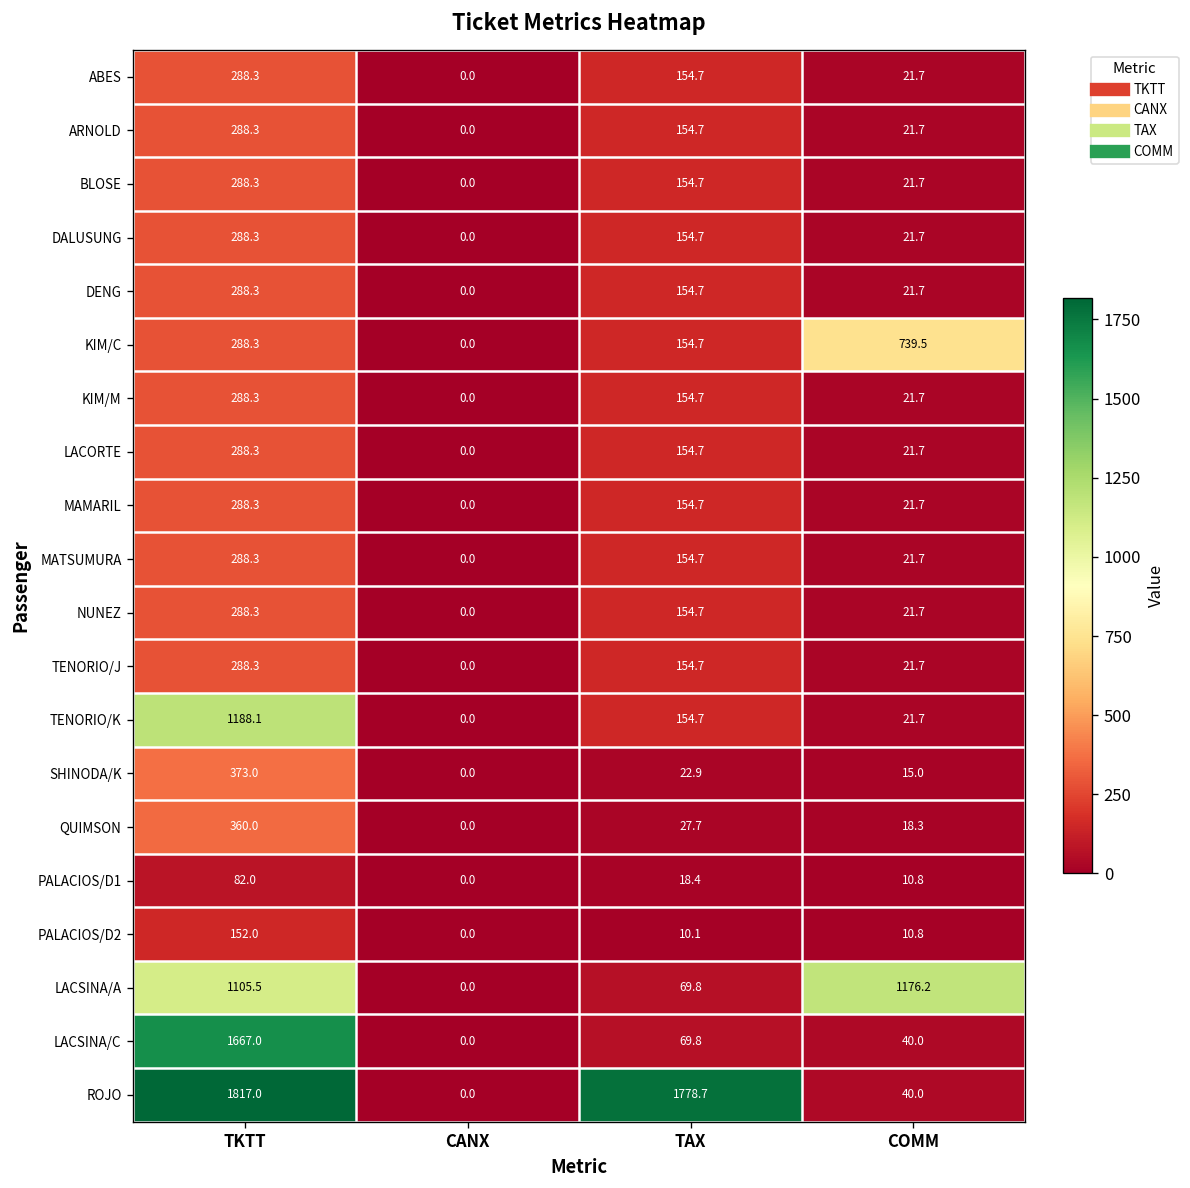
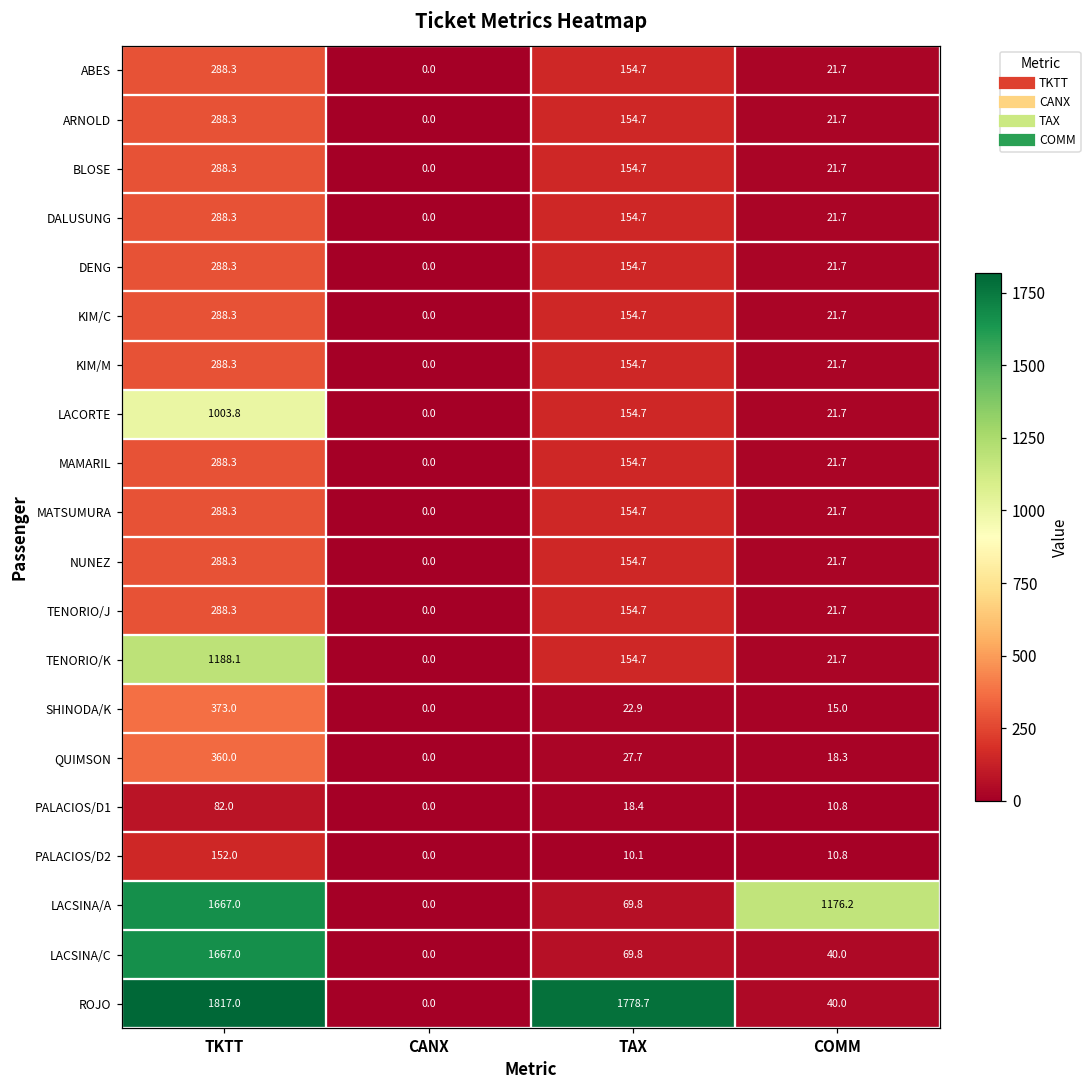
KIM/C, COMM: 739.5 -> 21.7
LACORTE, TKTT: 288.3 -> 1003.8
LACSINA/A, TKTT: 1105.5 -> 1667.0
